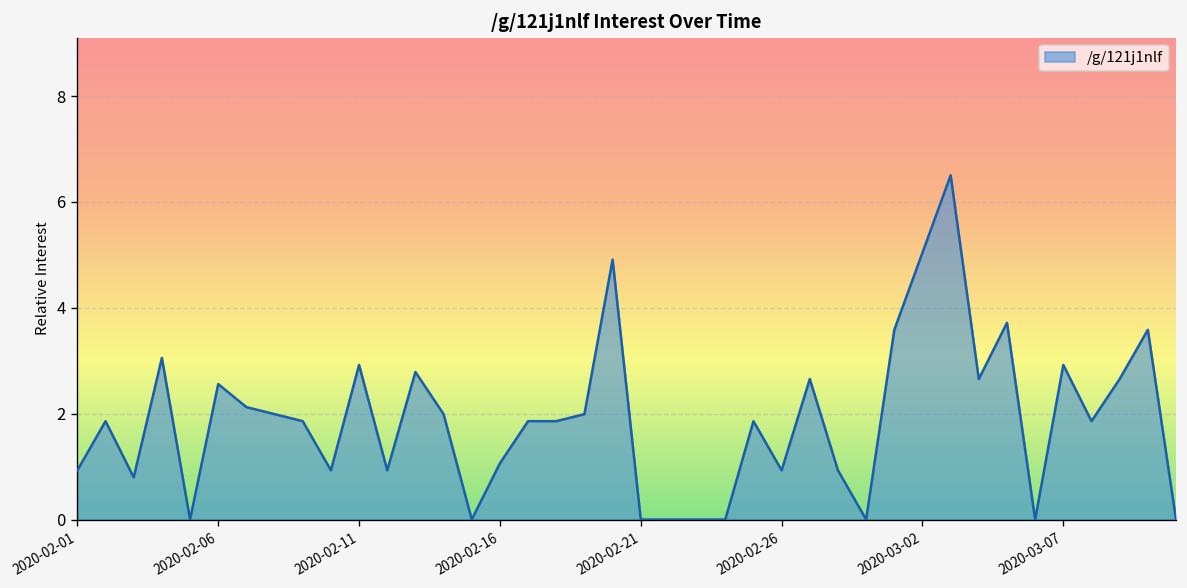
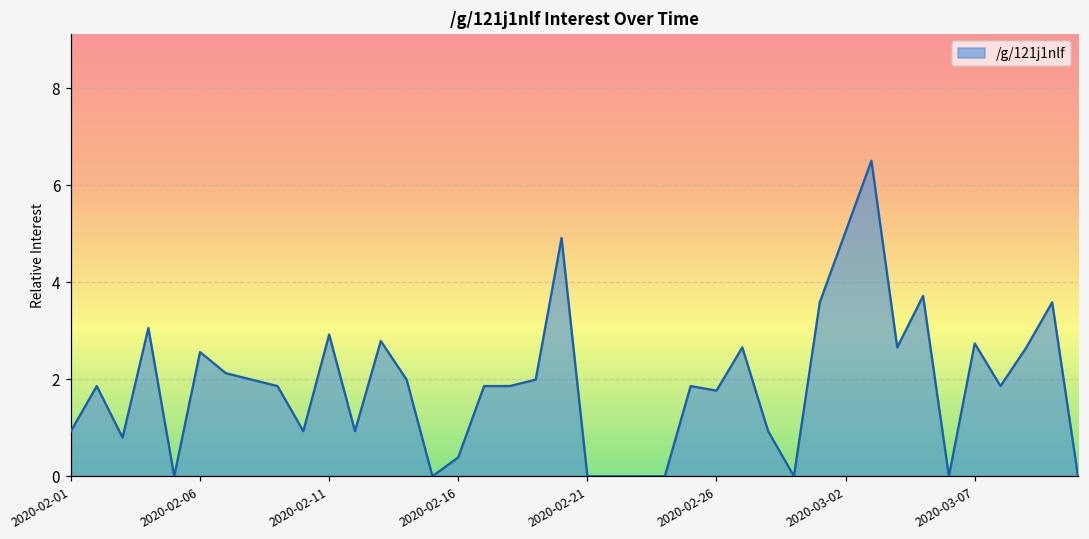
2020-02-16: 1.1 -> 0.4
2020-02-26: 0.9 -> 1.8
2020-03-07: 2.9 -> 2.7
